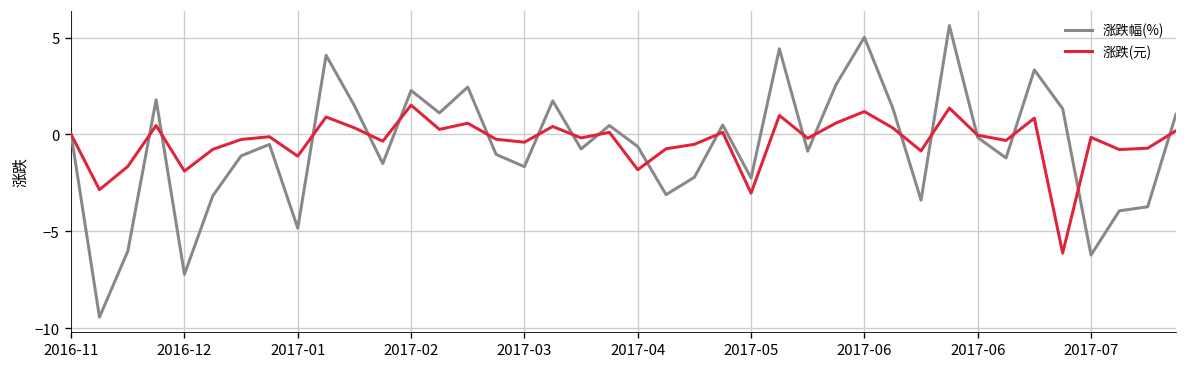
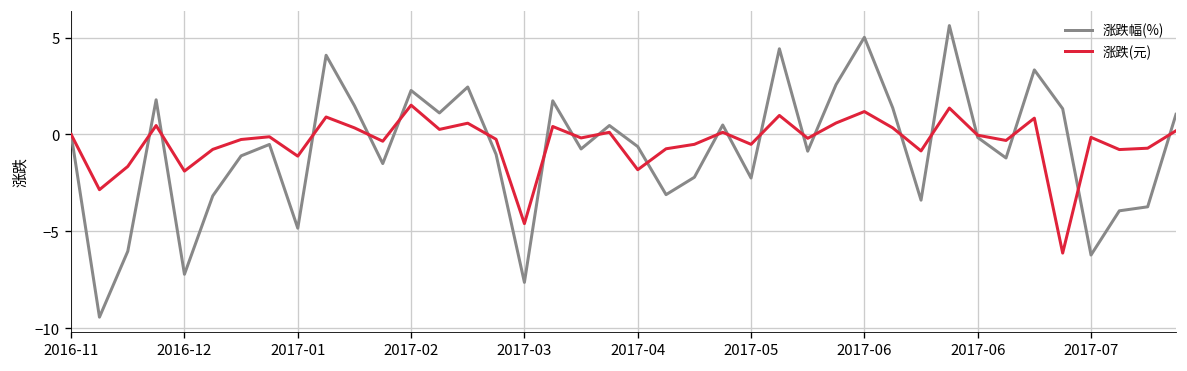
涨跌幅(%), 2017-03: -1.7 -> -7.6
涨跌(元), 2017-03: -0.4 -> -4.6
涨跌(元), 2017-05: -3.0 -> -0.5
